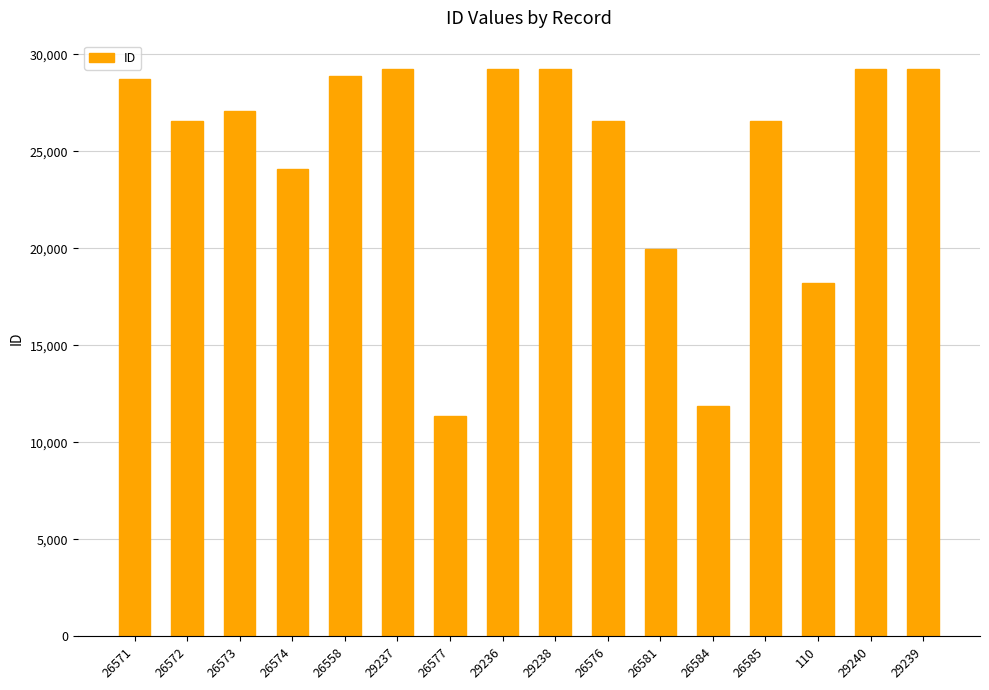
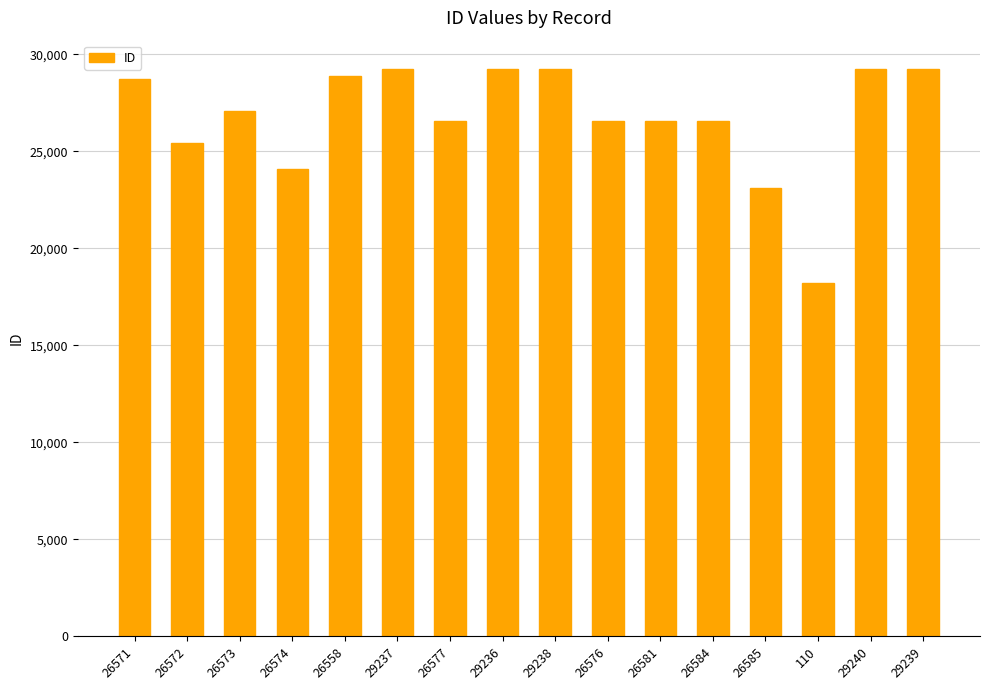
26572: 26,600 -> 25,400
26577: 11,400 -> 26,600
26581: 20,000 -> 26,600
26584: 11,900 -> 26,600
26585: 26,600 -> 23,100
